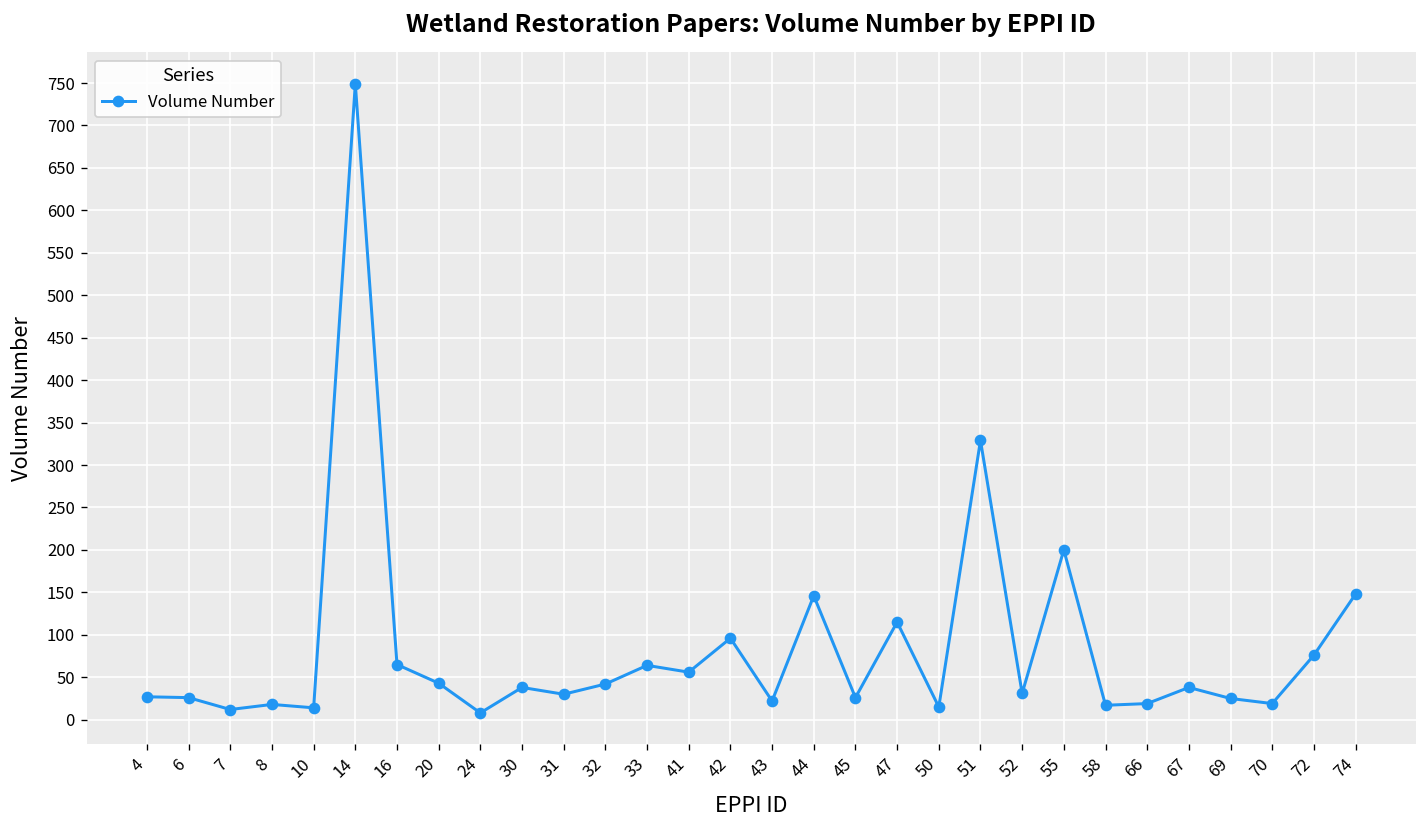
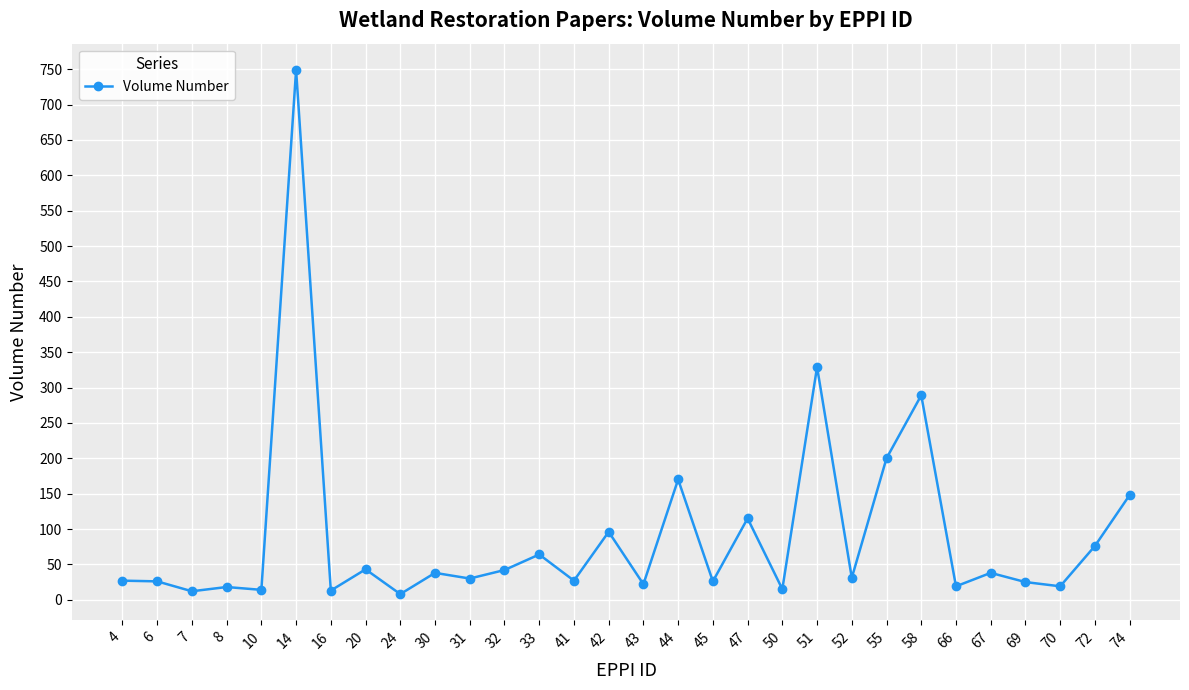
16: 70 -> 10
41: 60 -> 30
44: 150 -> 170
58: 20 -> 290
